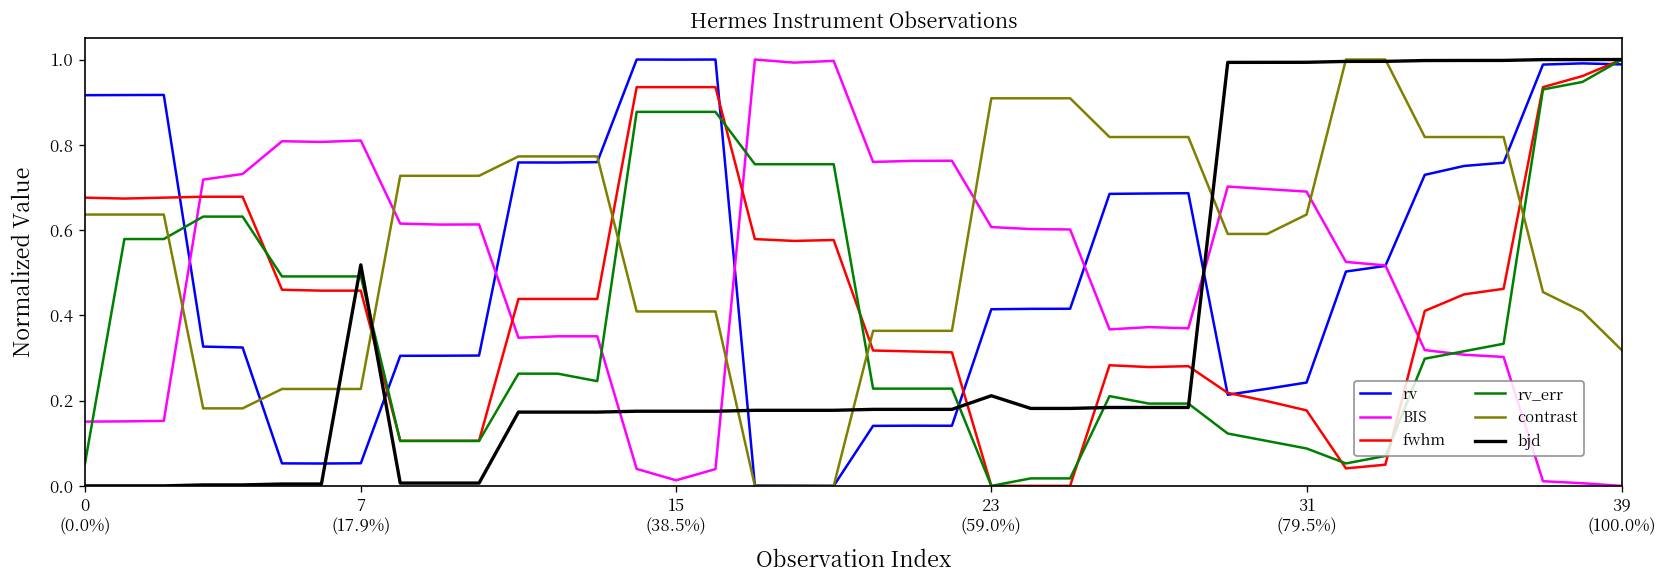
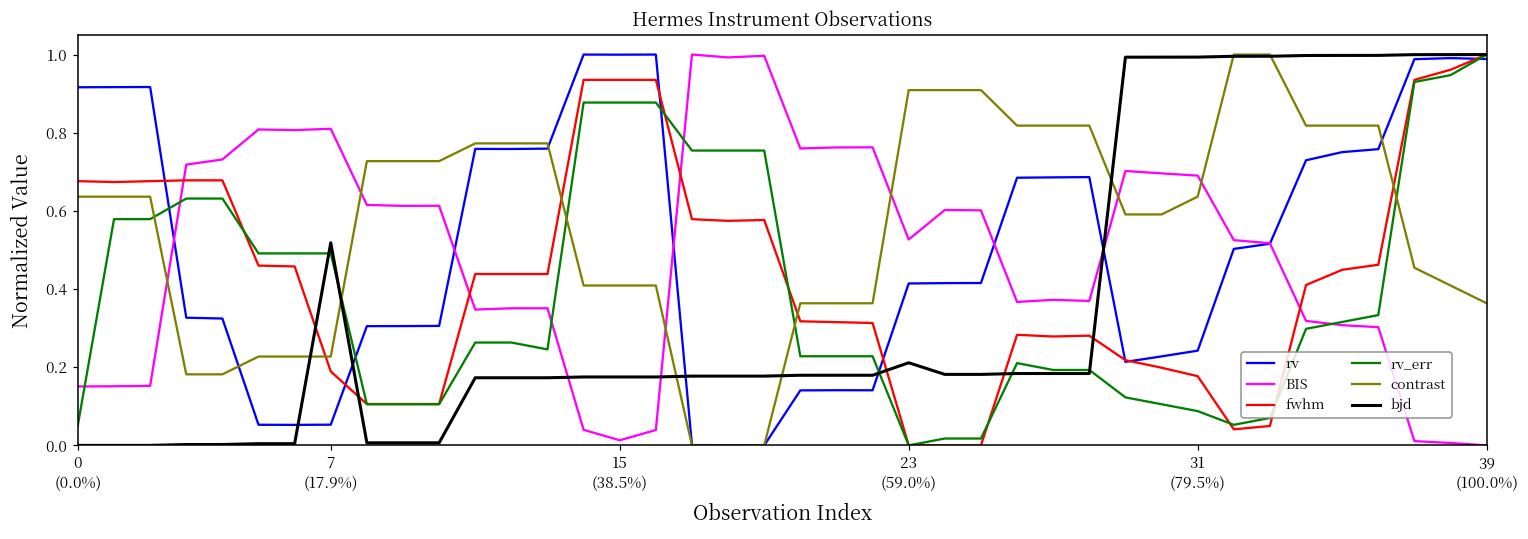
fwhm, 7 (17.9%): 0.46 -> 0.19
BIS, 23 (59.0%): 0.61 -> 0.53
contrast, 39 (100.0%): 0.32 -> 0.36
